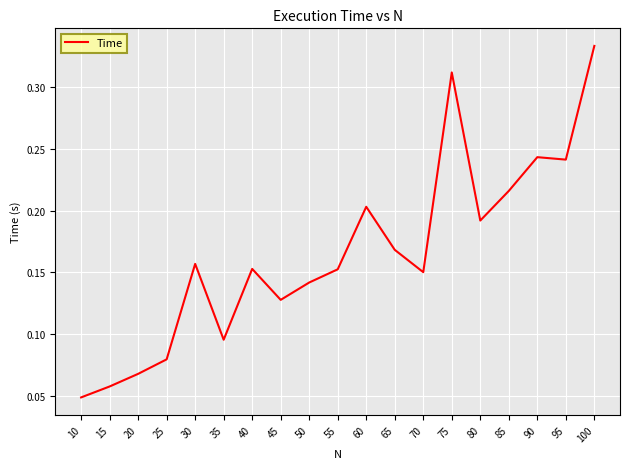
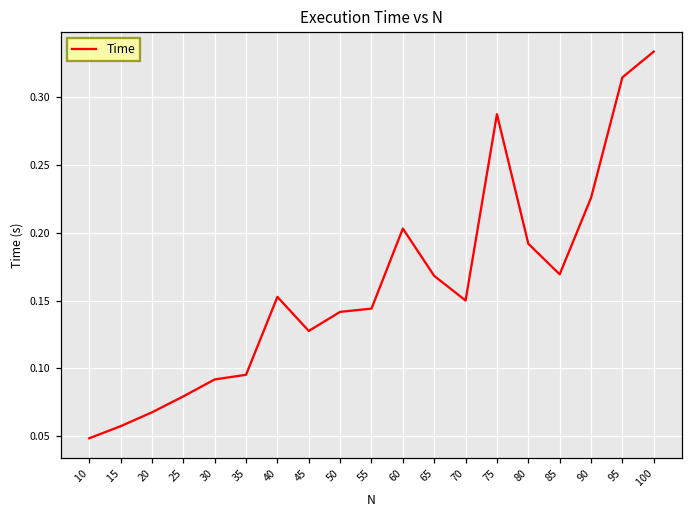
30: 0.157 -> 0.092
55: 0.152 -> 0.144
75: 0.312 -> 0.287
85: 0.216 -> 0.169
90: 0.243 -> 0.226
95: 0.241 -> 0.314
